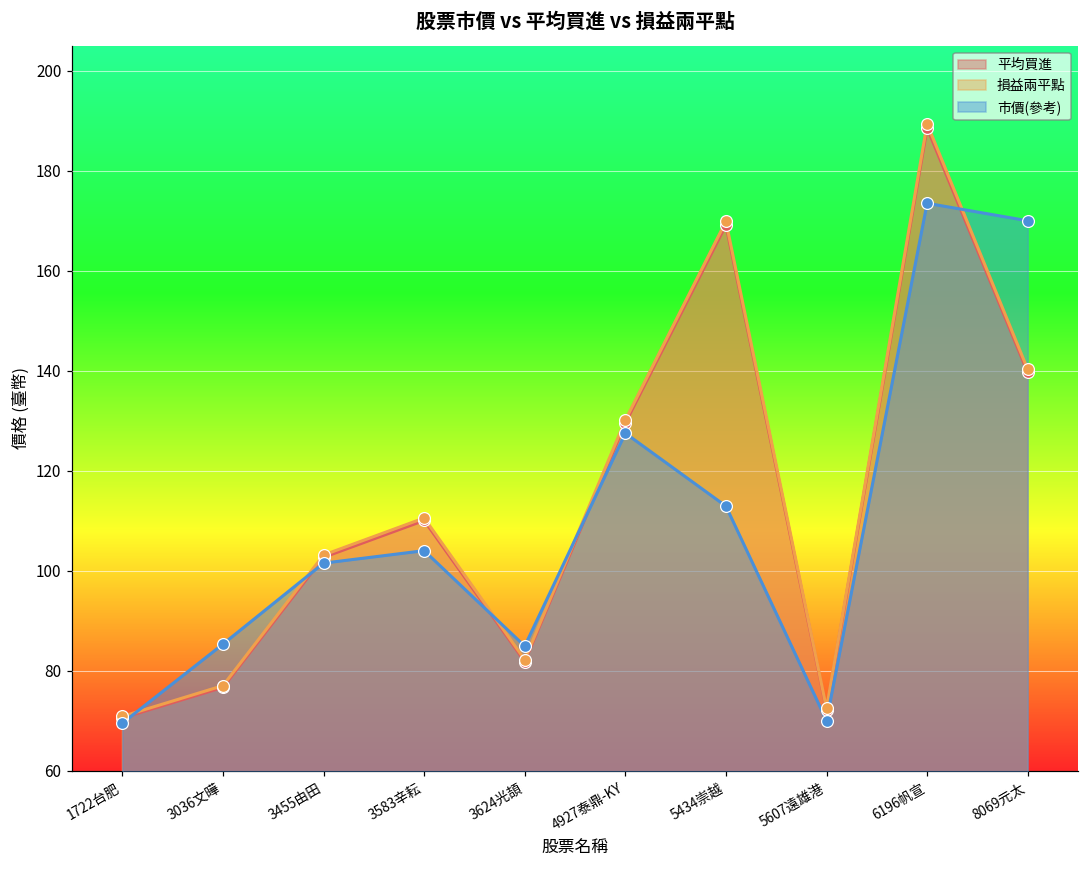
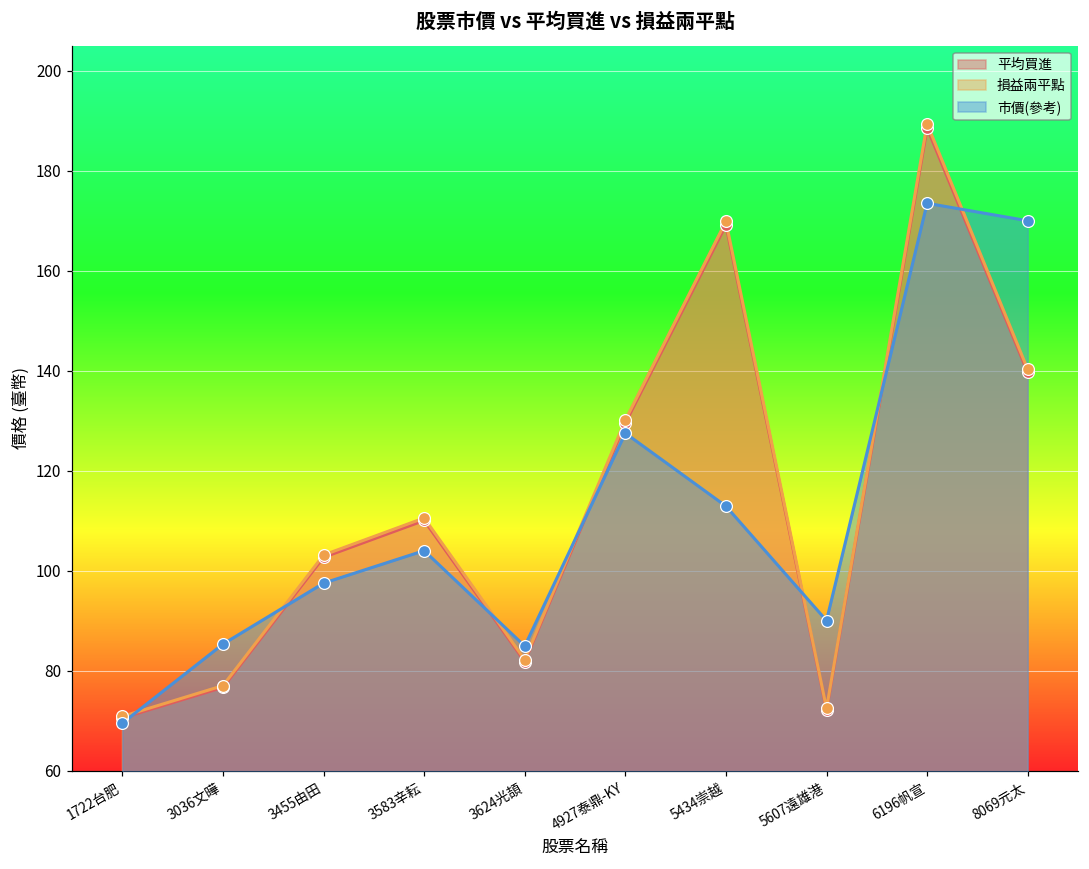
市價(參考), 3455由田: 102 -> 98
市價(參考), 5607遠雄港: 70 -> 90
